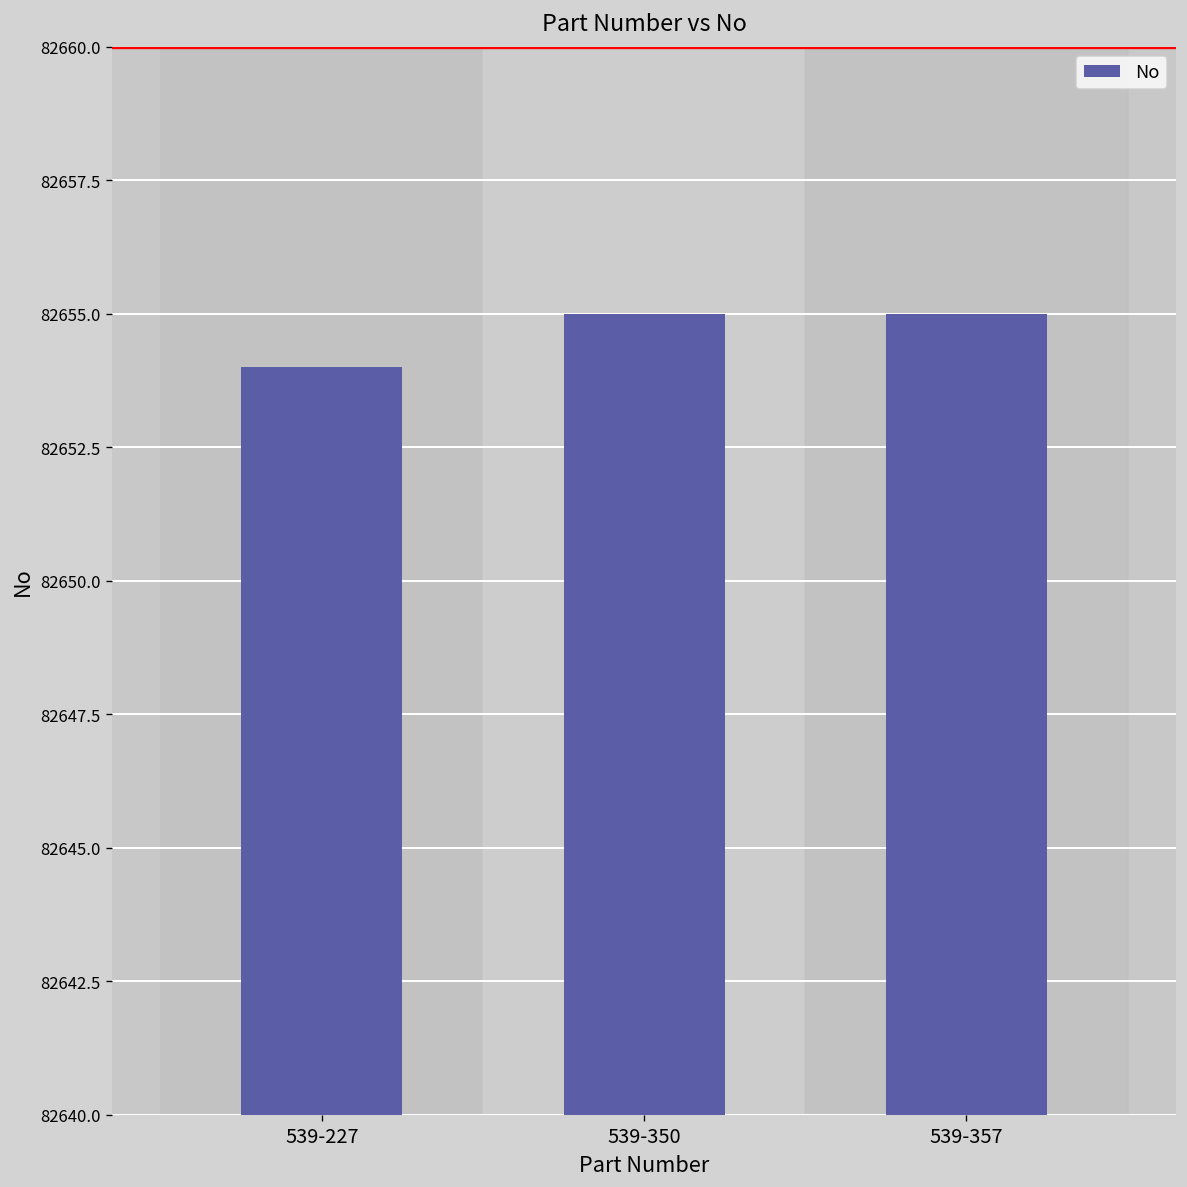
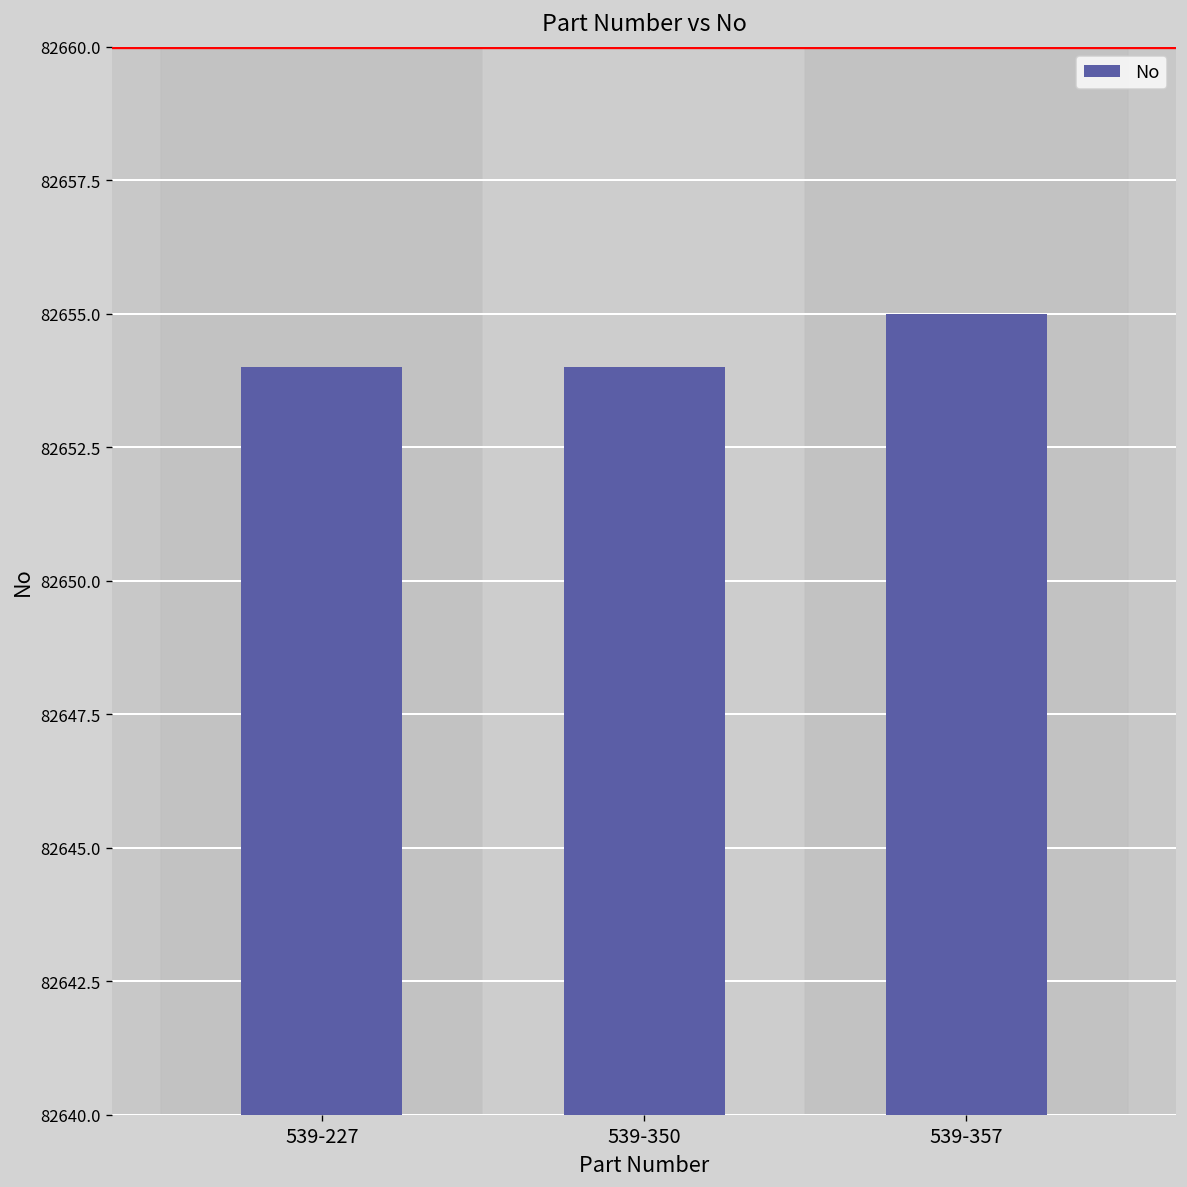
539-350: 82655 -> 82654
